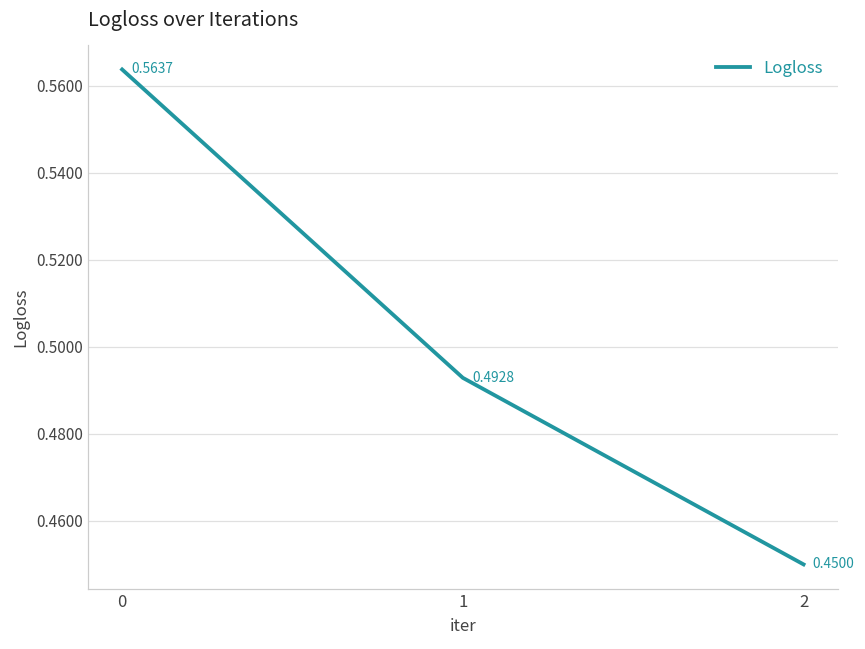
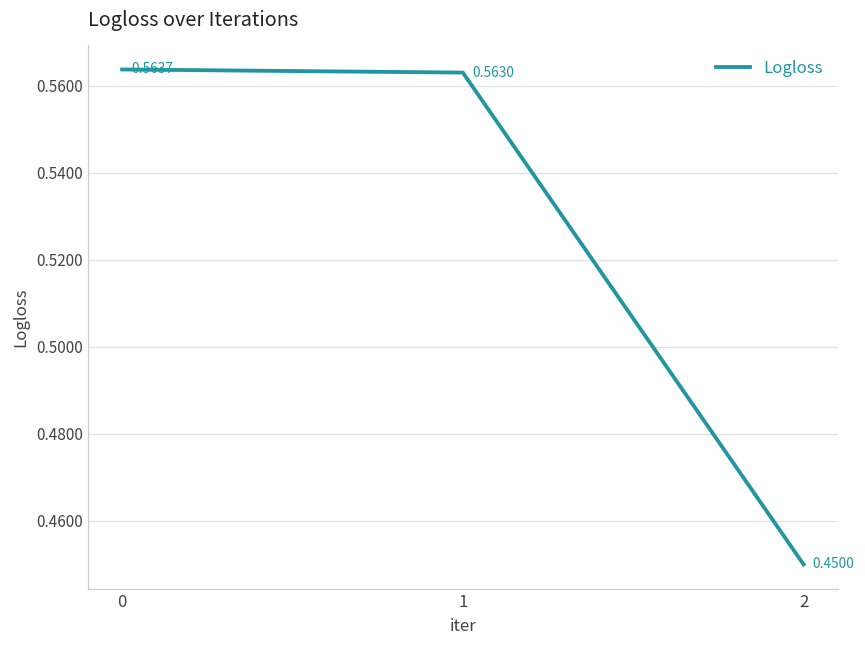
1: 0.4928 -> 0.5630
